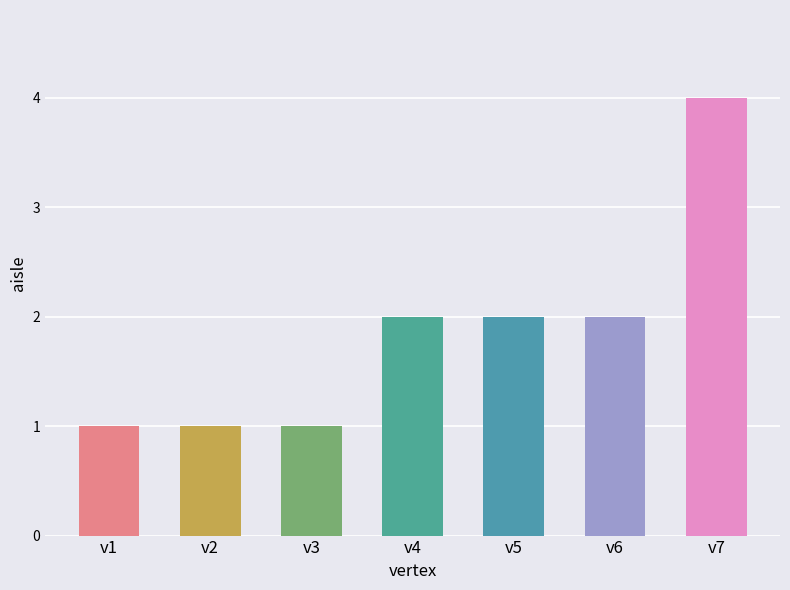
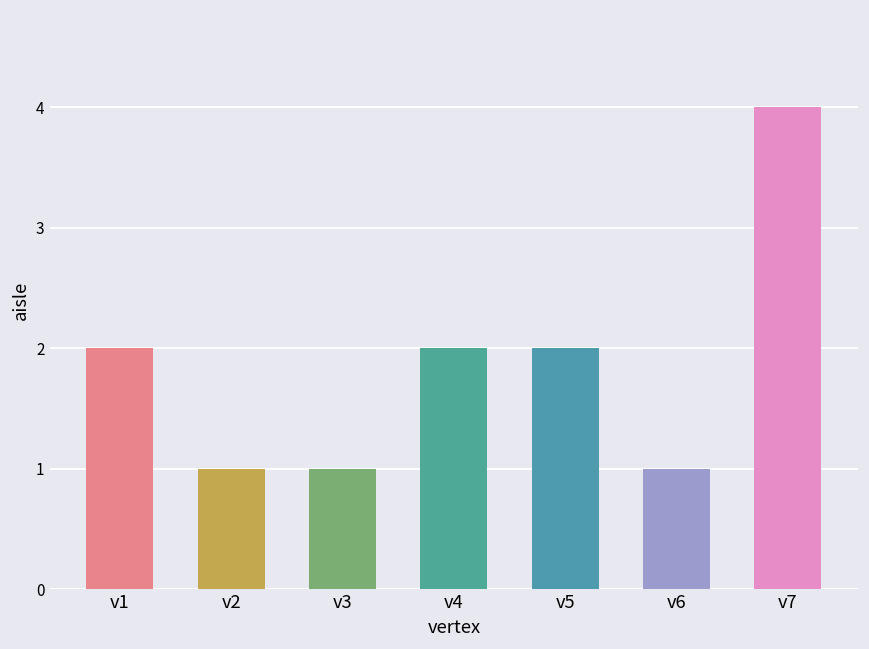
v1: 1 -> 2
v6: 2 -> 1
